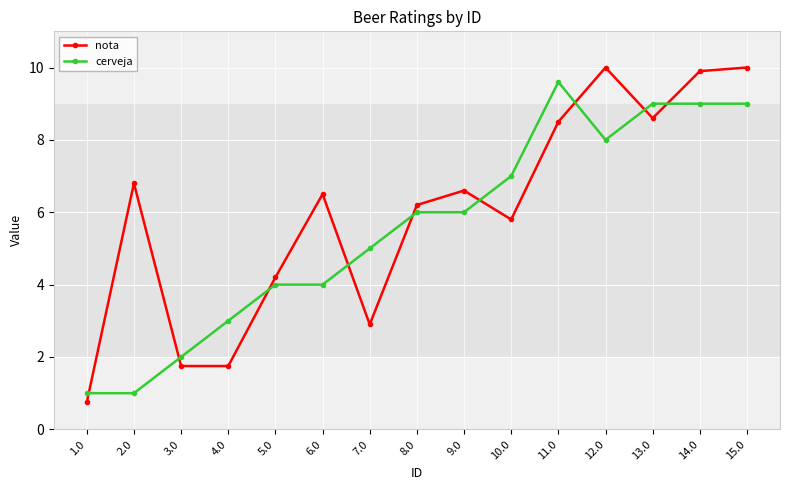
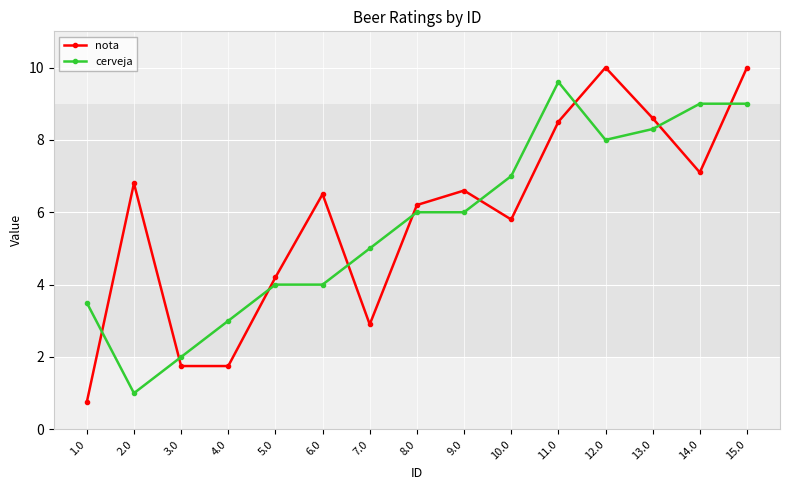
cerveja, 1.0: 1.0 -> 3.5
cerveja, 13.0: 9.0 -> 8.3
nota, 14.0: 9.9 -> 7.1
